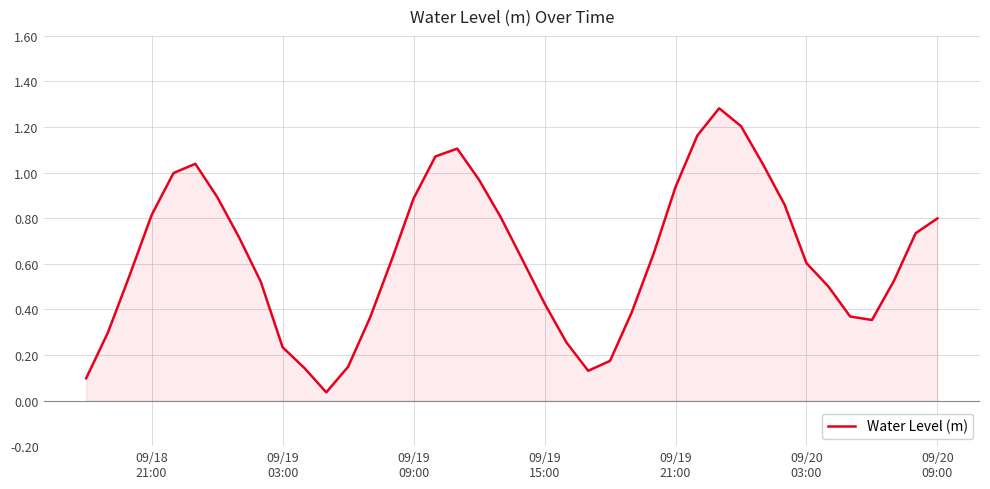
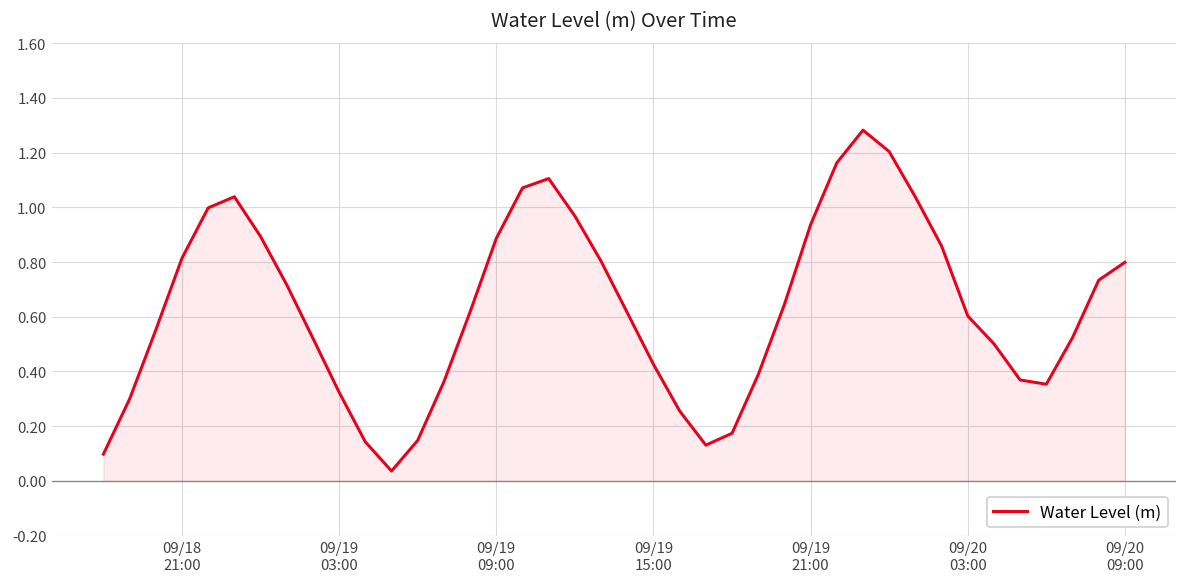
09/19 03:00: 0.23 -> 0.32
